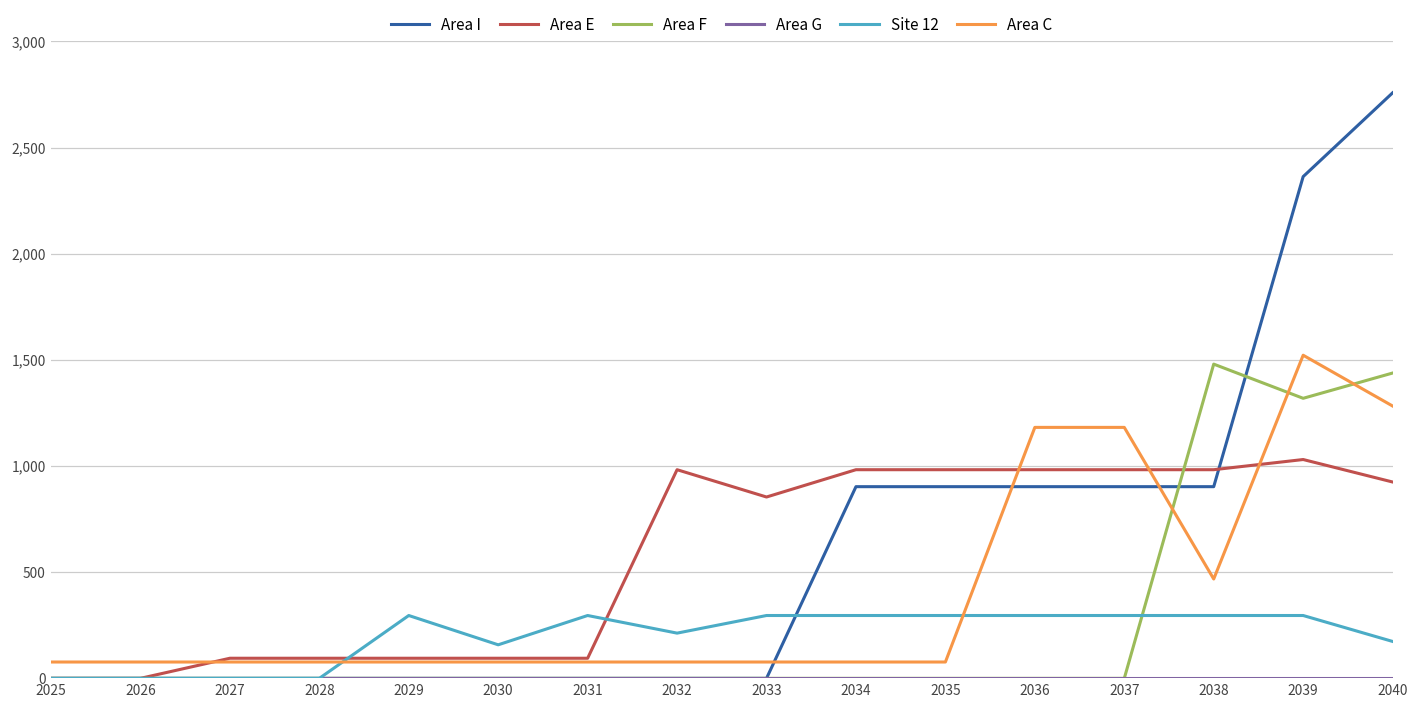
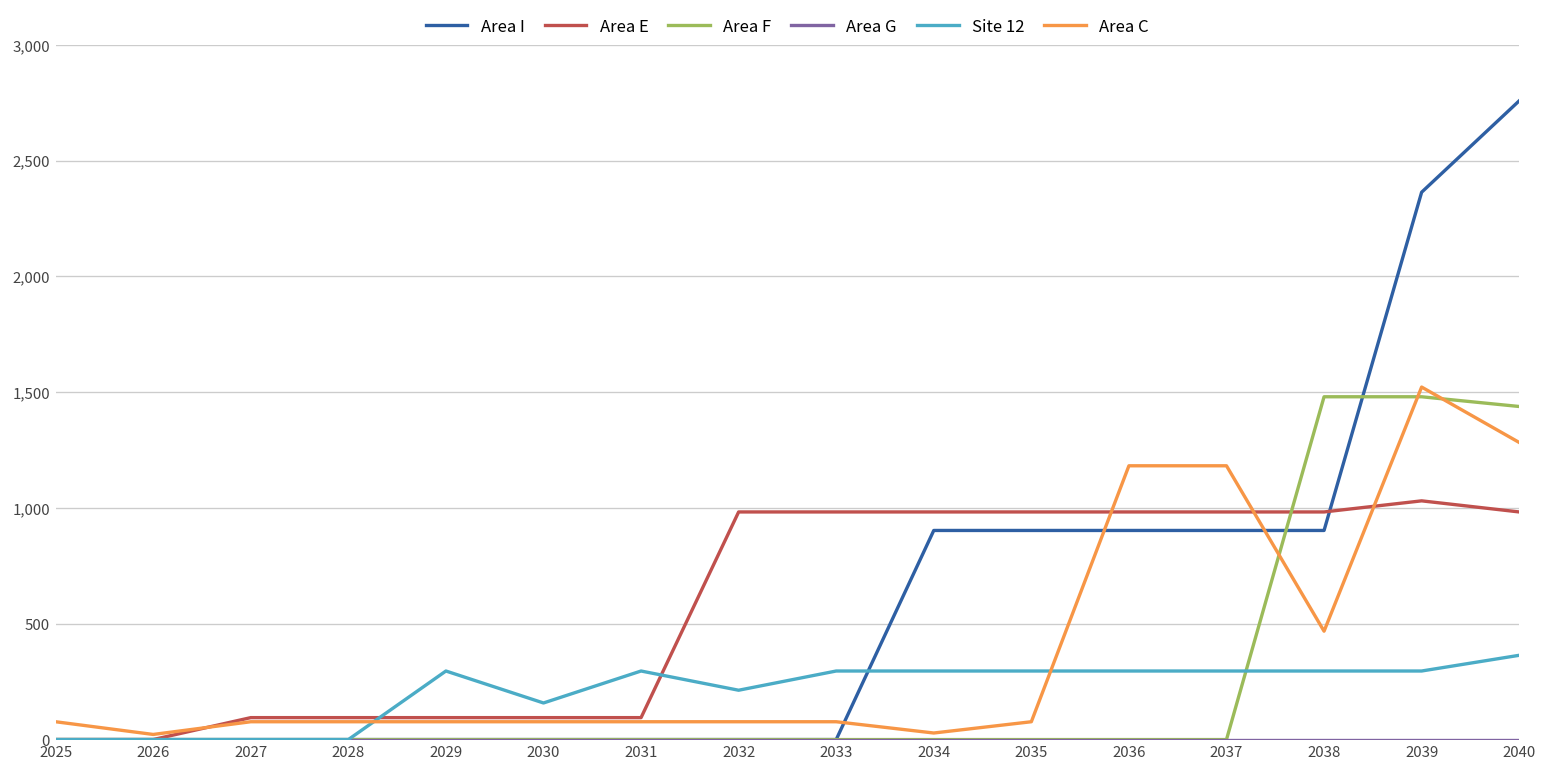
Area C, 2026: 80 -> 20
Area E, 2033: 850 -> 980
Area C, 2034: 80 -> 30
Area F, 2039: 1,320 -> 1,480
Area E, 2040: 920 -> 980
Site 12, 2040: 170 -> 360
